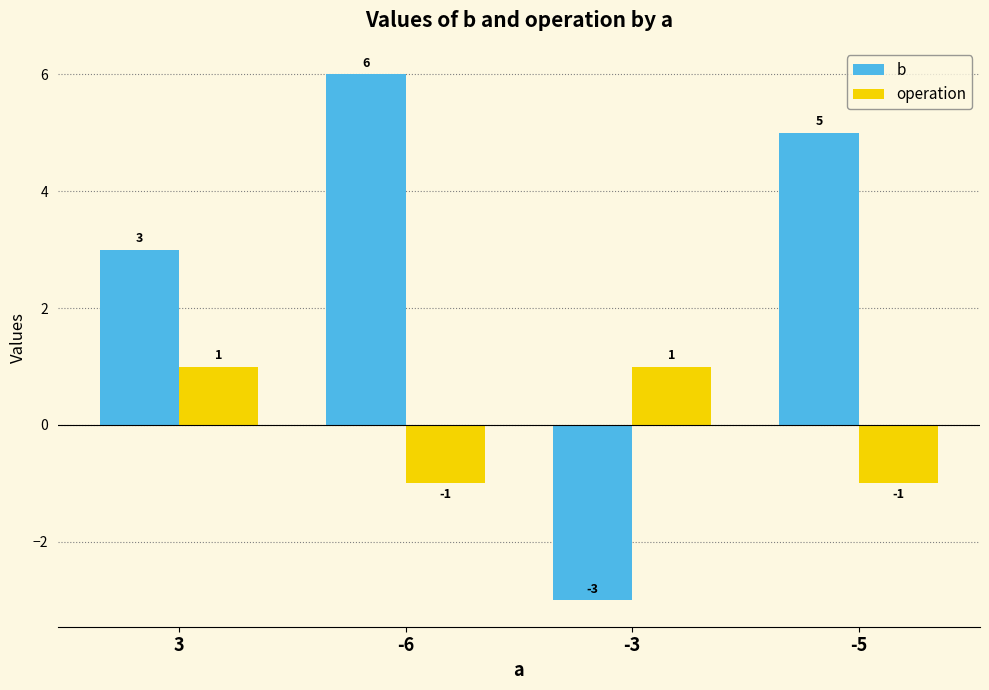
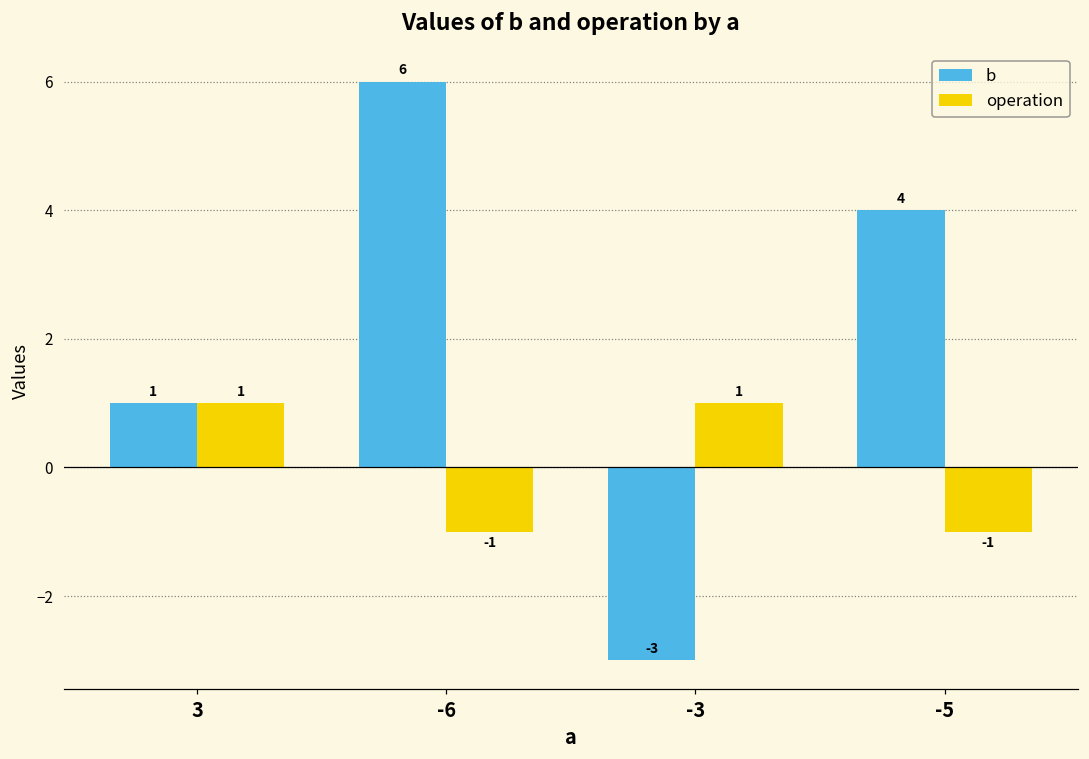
b, 3: 3 -> 1
b, -5: 5 -> 4
